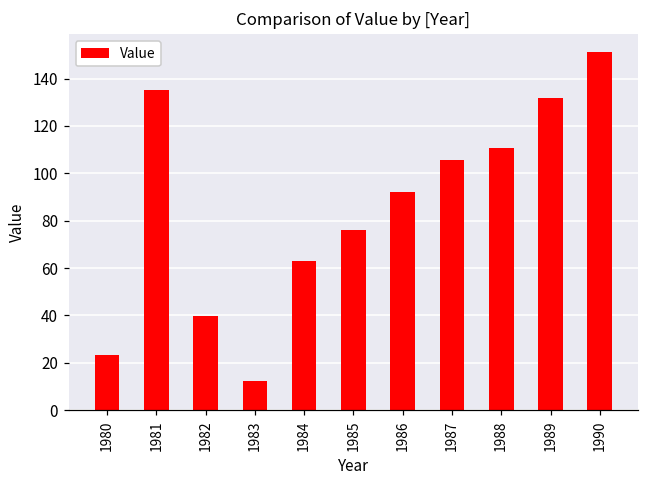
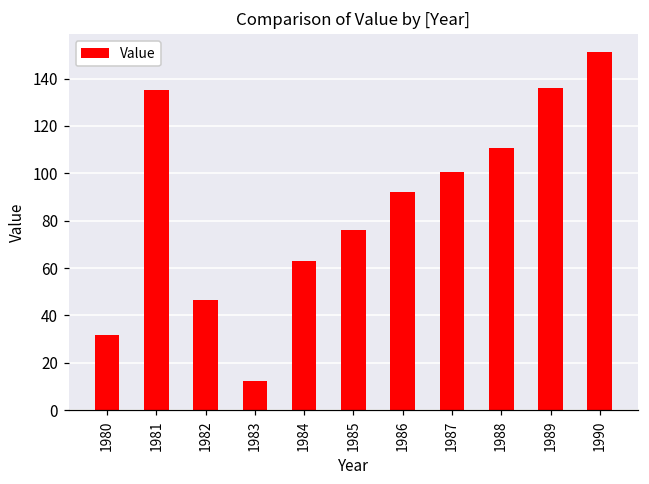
1980: 23 -> 32
1982: 40 -> 46
1987: 106 -> 101
1989: 132 -> 136
